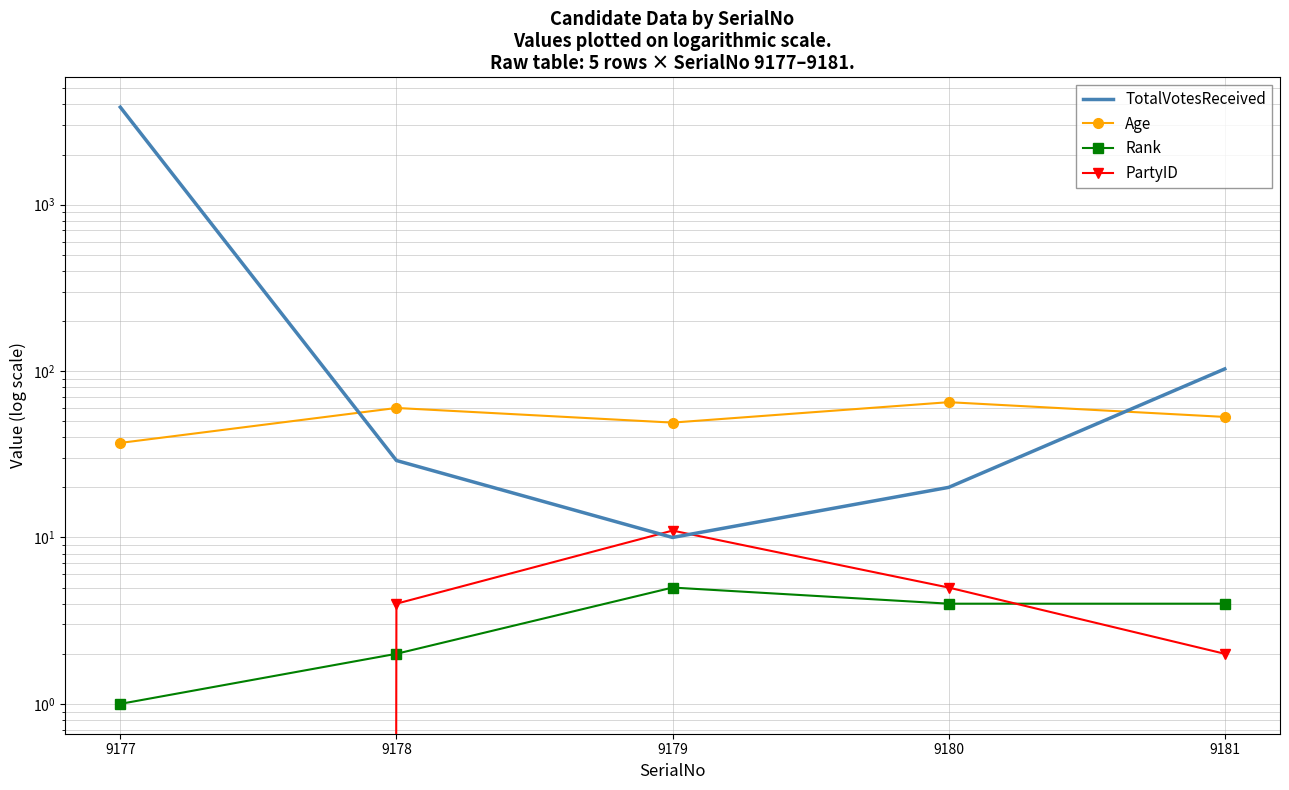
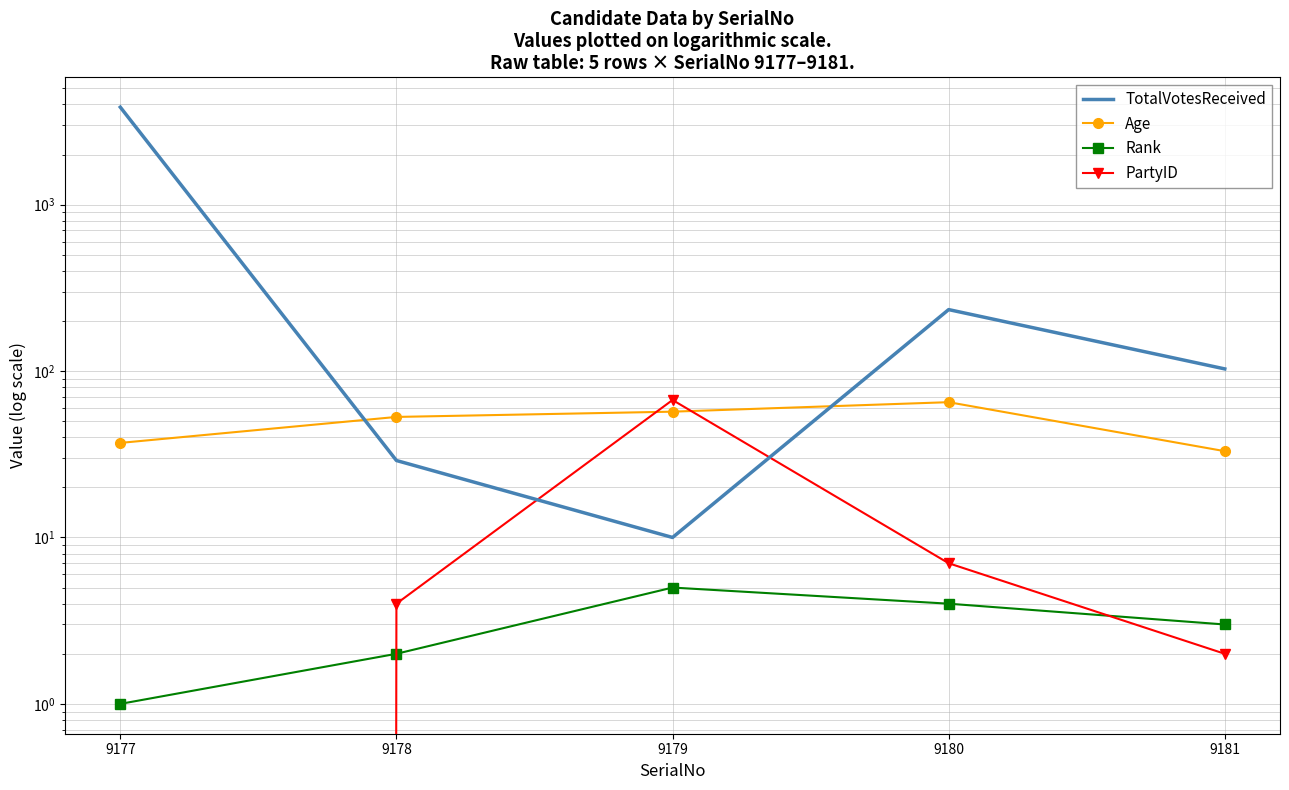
Age, 9178: 60 -> 53
Age, 9179: 49 -> 57
PartyID, 9179: 11 -> 67
TotalVotesReceived, 9180: 20 -> 230
PartyID, 9180: 5 -> 7
Age, 9181: 53 -> 33
Rank, 9181: 4 -> 3
